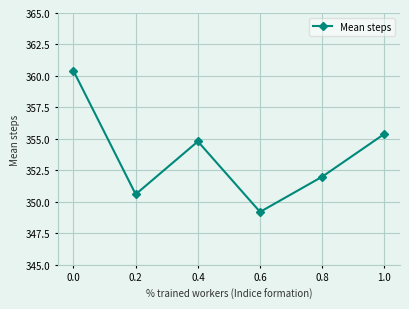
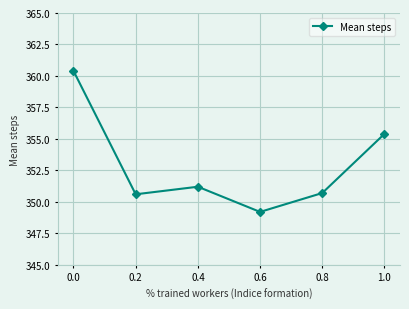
0.4: 354.8 -> 351.2
0.8: 352.0 -> 350.7
